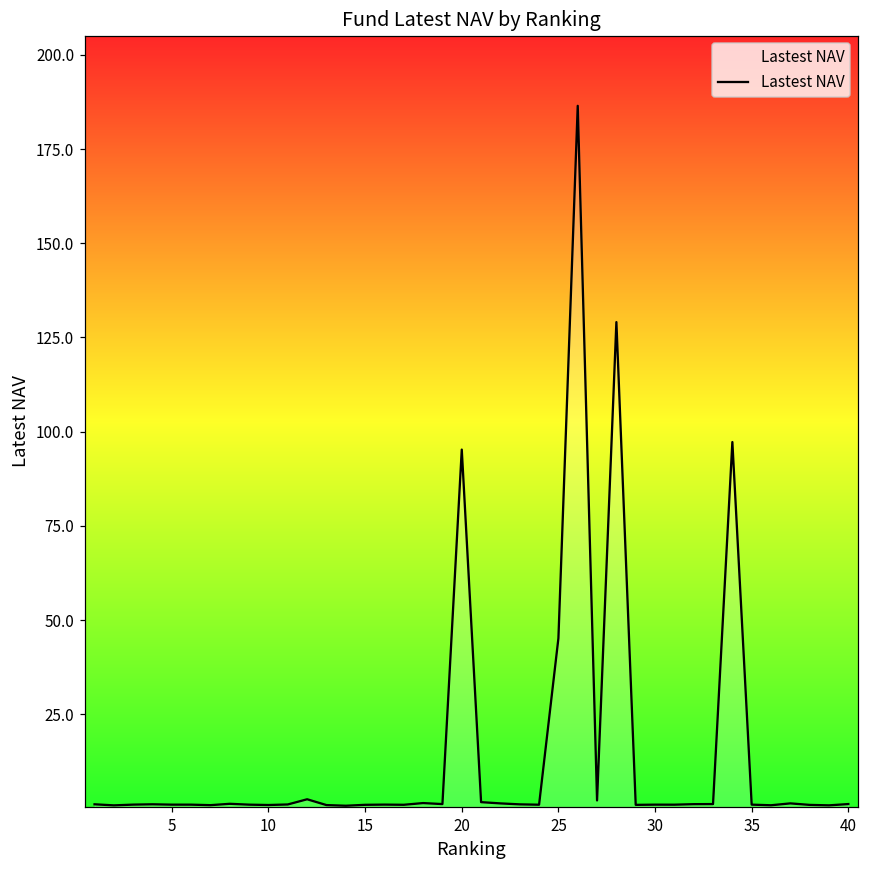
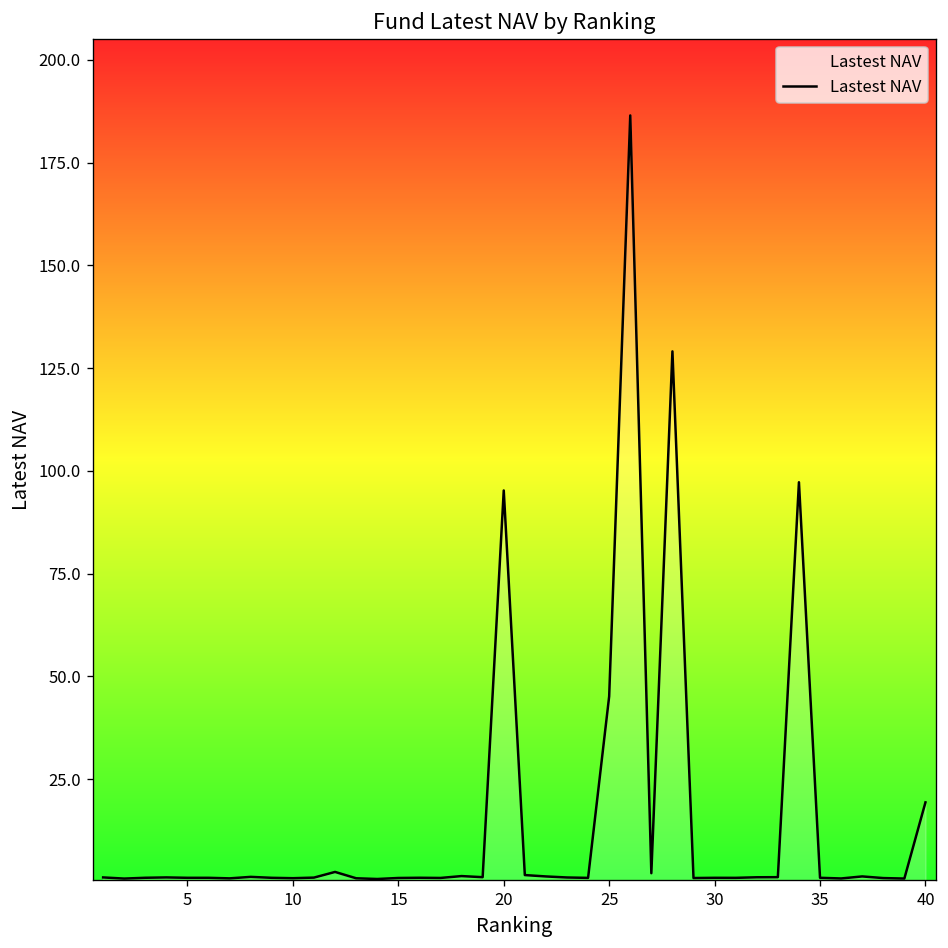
40: 1 -> 19
